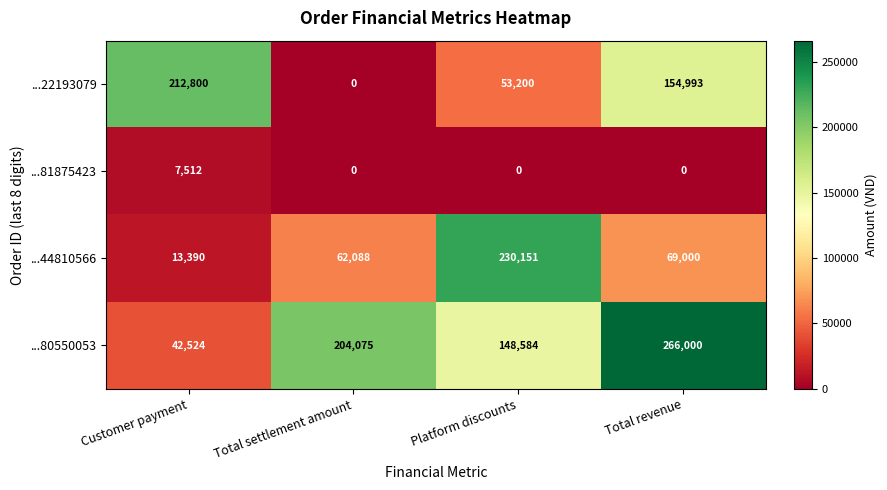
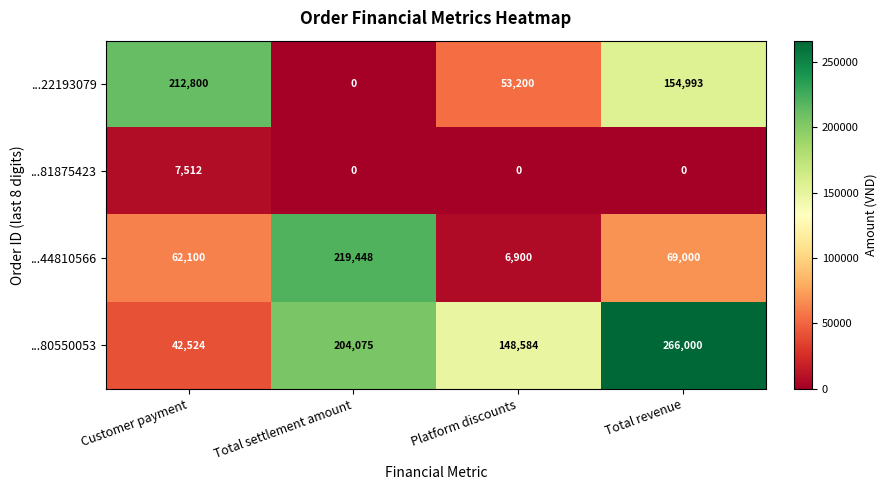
...44810566, Customer payment: 13,390 -> 62,100
...44810566, Total settlement amount: 62,088 -> 219,448
...44810566, Platform discounts: 230,151 -> 6,900
